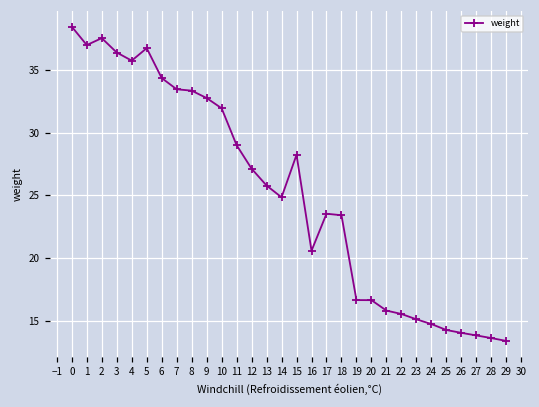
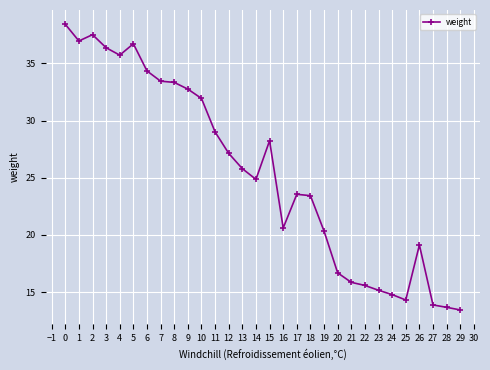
19: 16.7 -> 20.3
26: 14.1 -> 19.1
